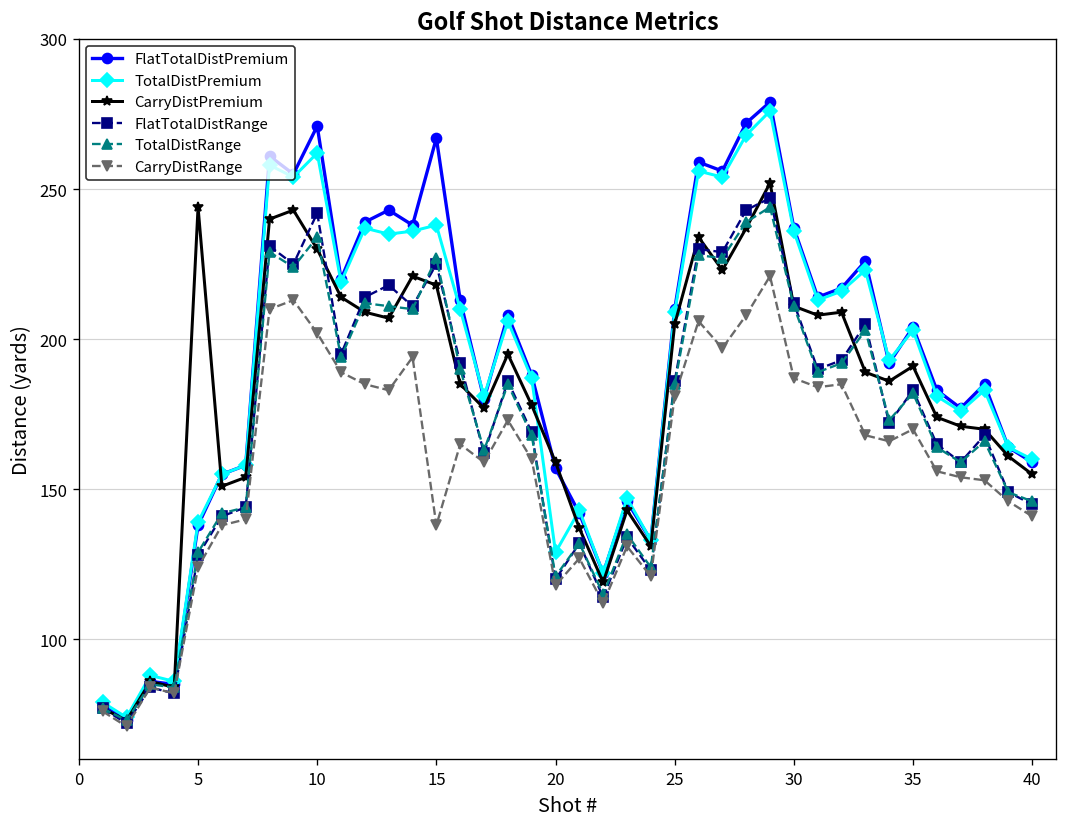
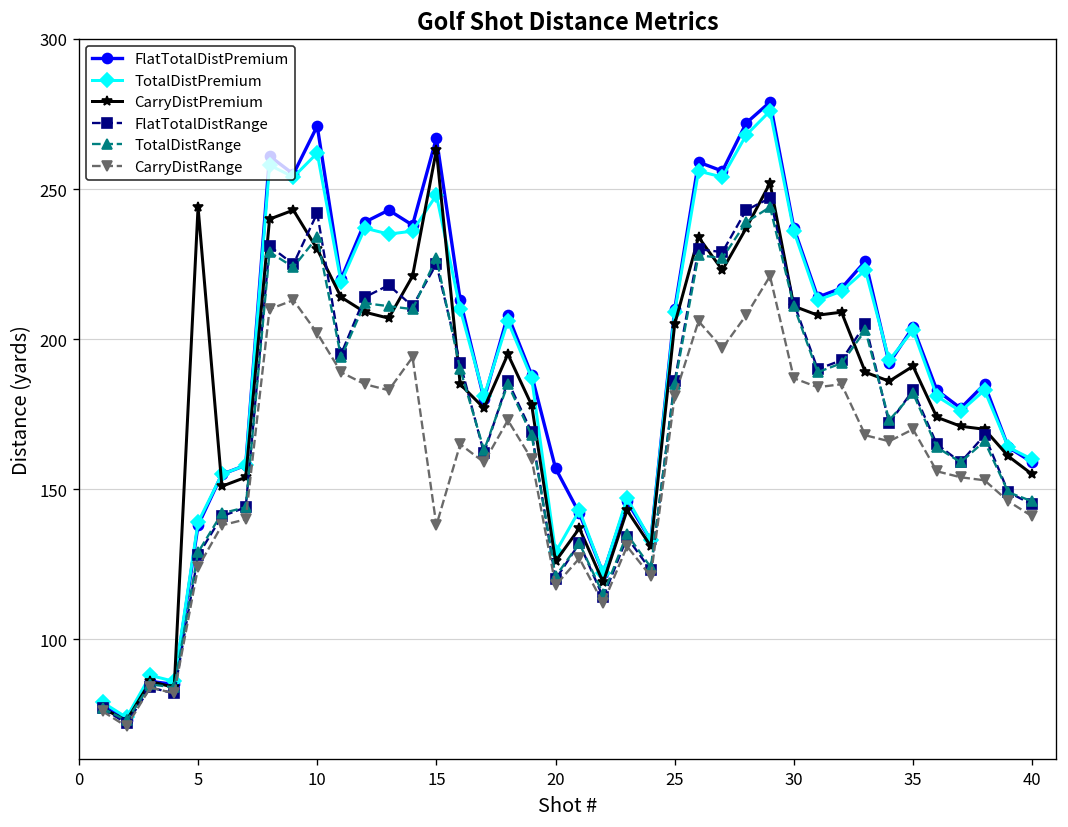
TotalDistPremium, 15: 238 -> 248
CarryDistPremium, 15: 218 -> 263
CarryDistPremium, 20: 159 -> 126
